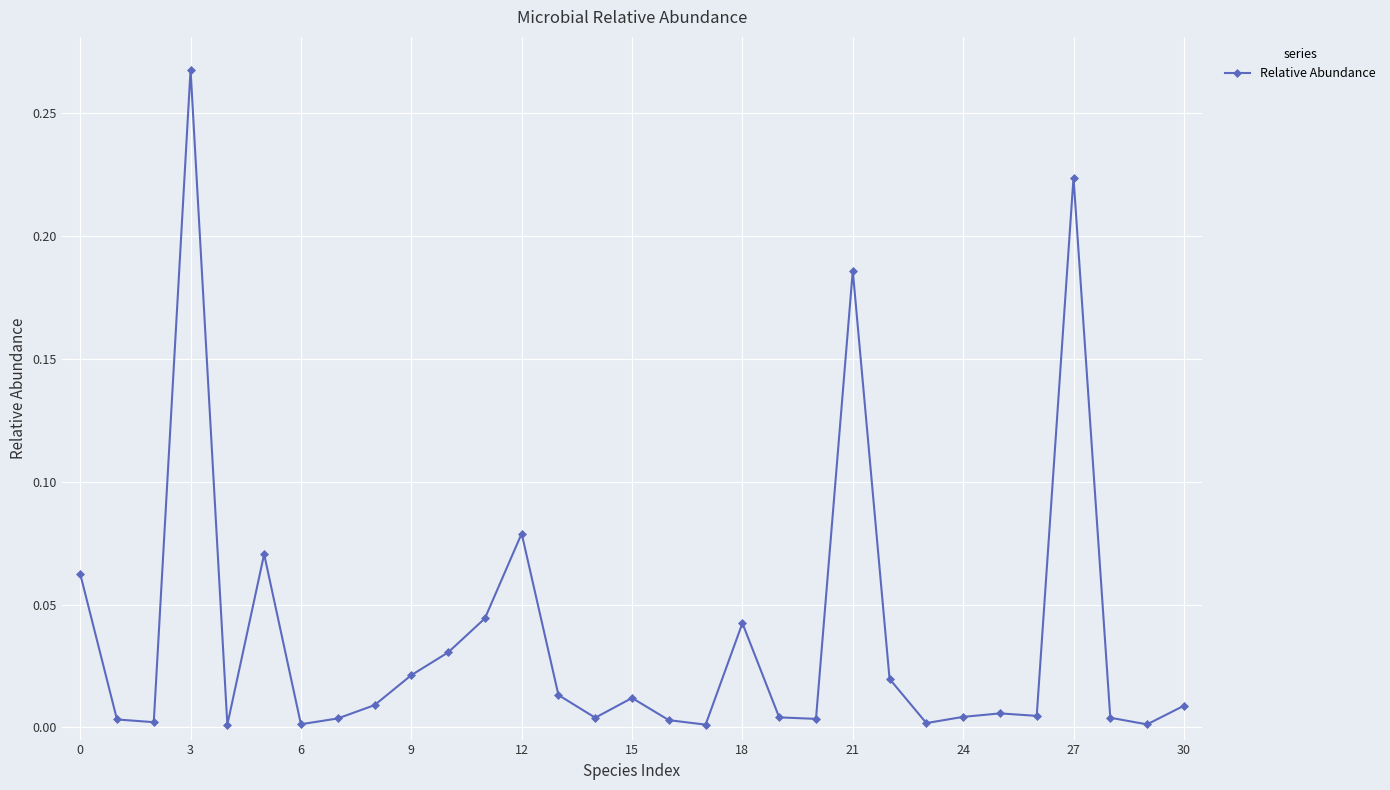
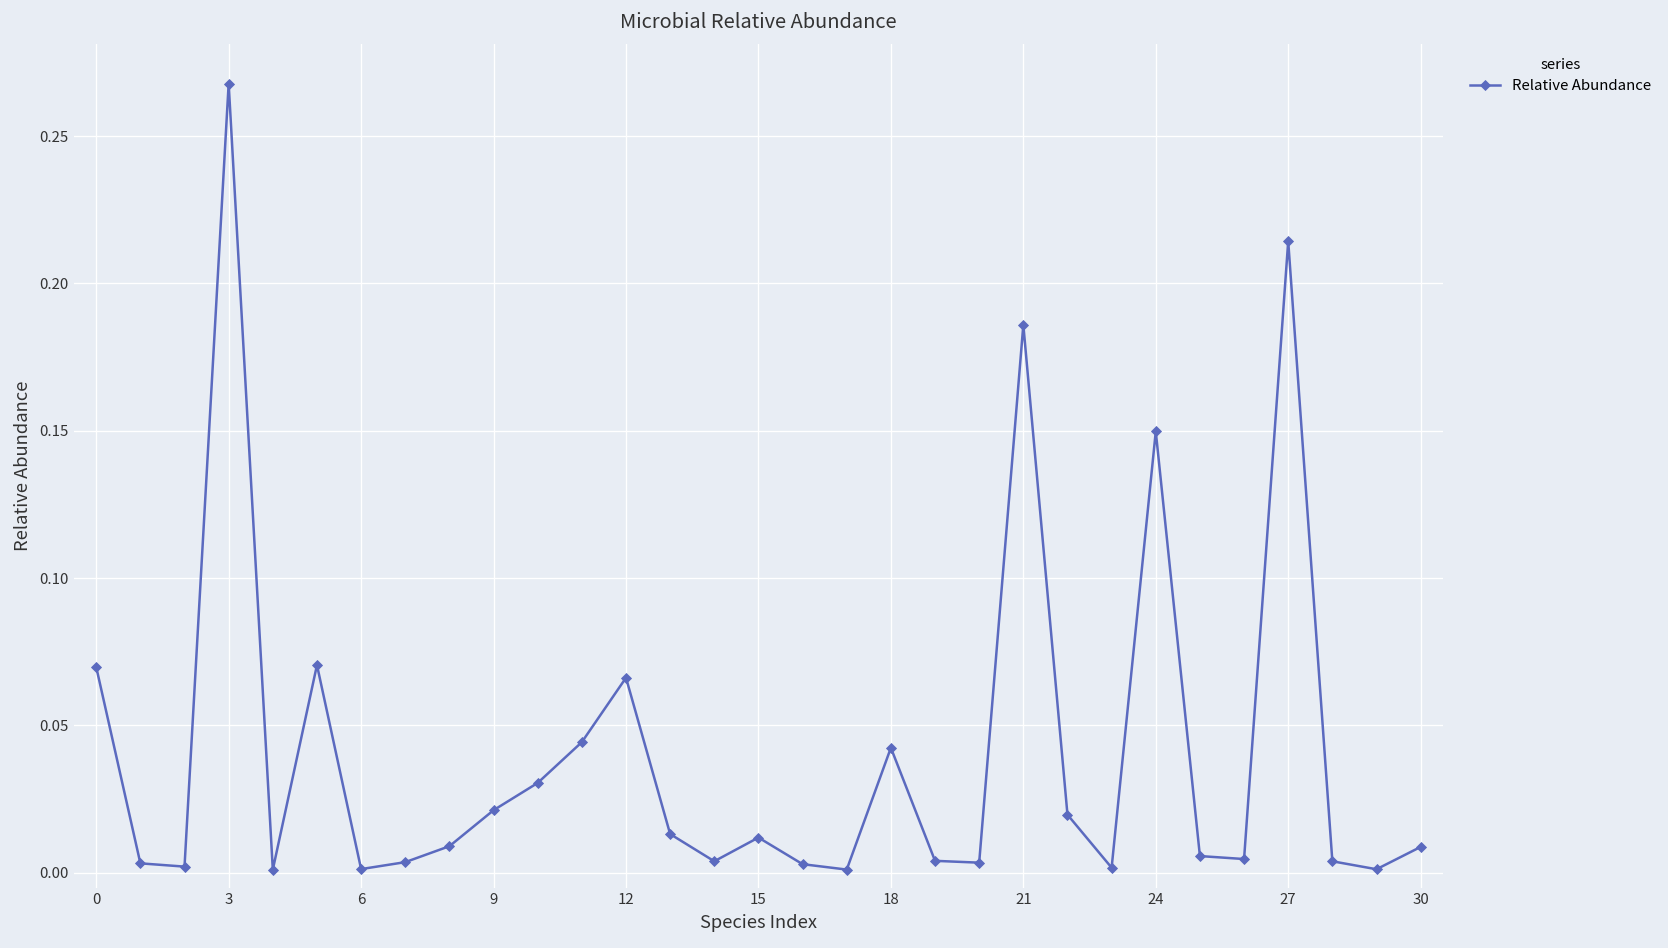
0: 0.063 -> 0.070
12: 0.079 -> 0.066
24: 0.004 -> 0.150
27: 0.224 -> 0.214
